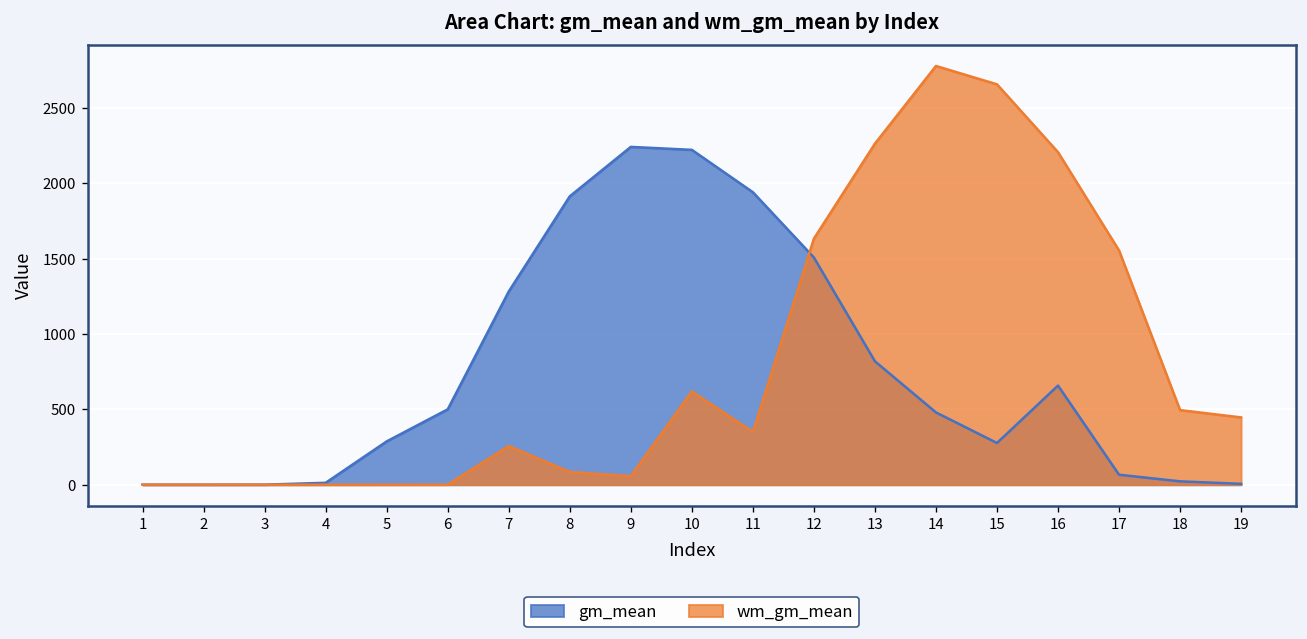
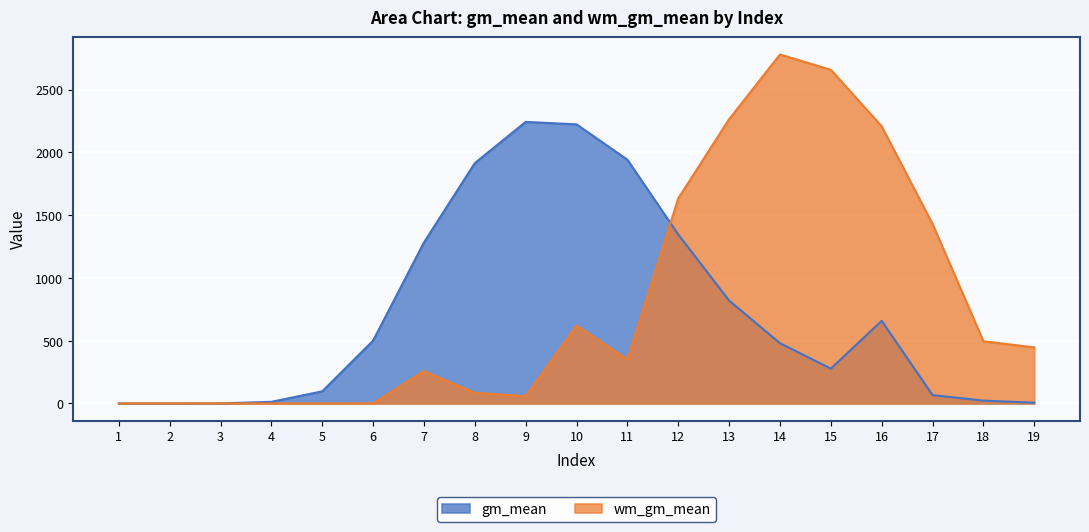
gm_mean, 5: 290 -> 100
gm_mean, 12: 1510 -> 1350
wm_gm_mean, 17: 1550 -> 1430
